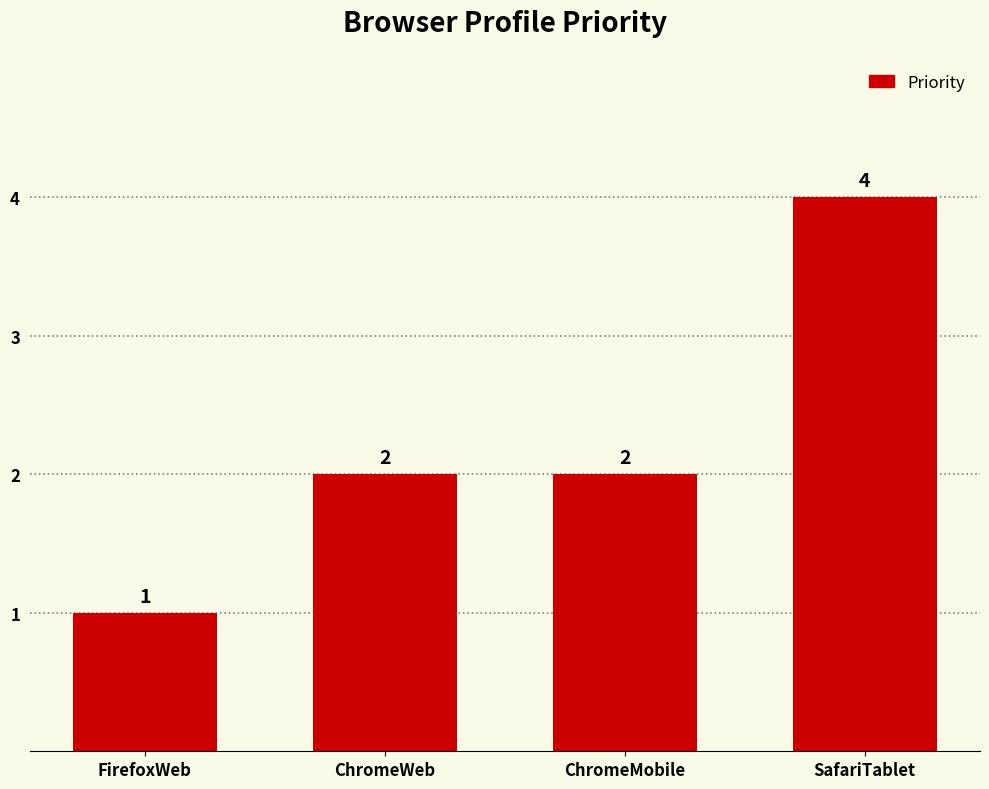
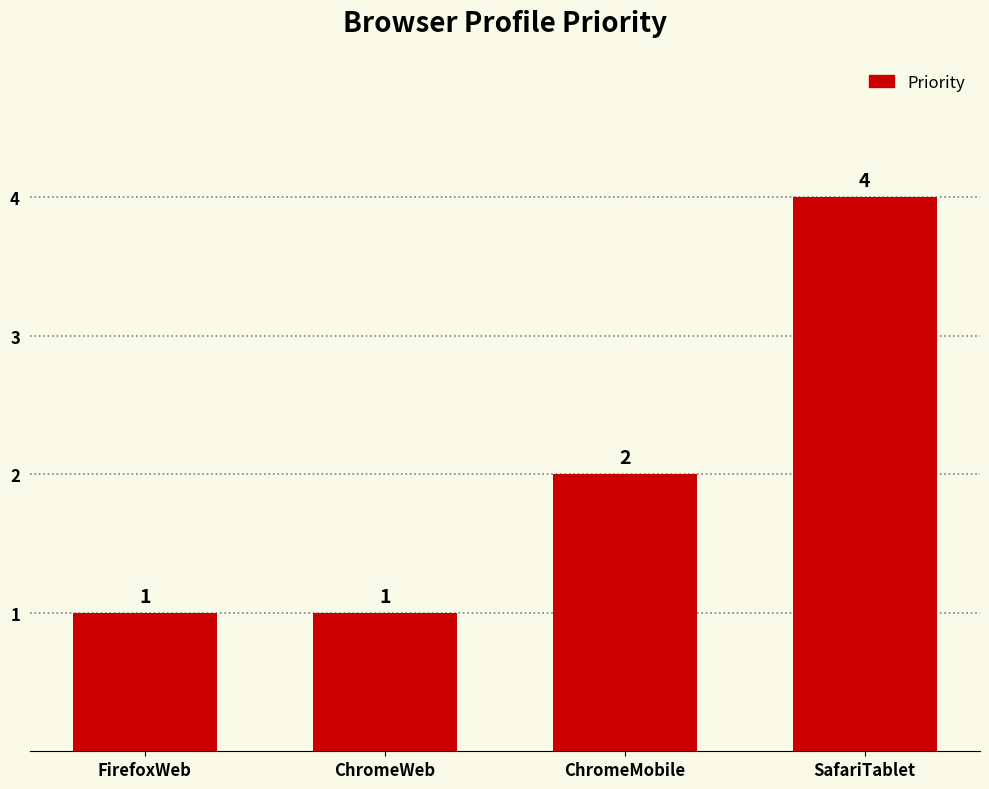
ChromeWeb: 2 -> 1
